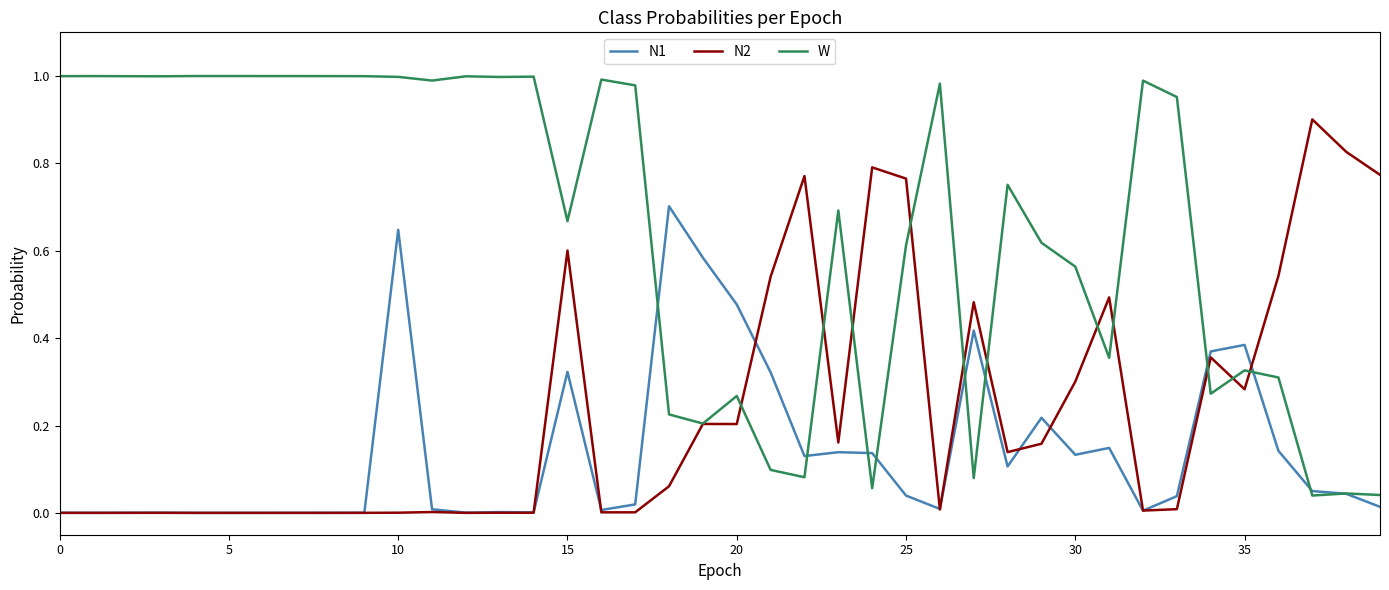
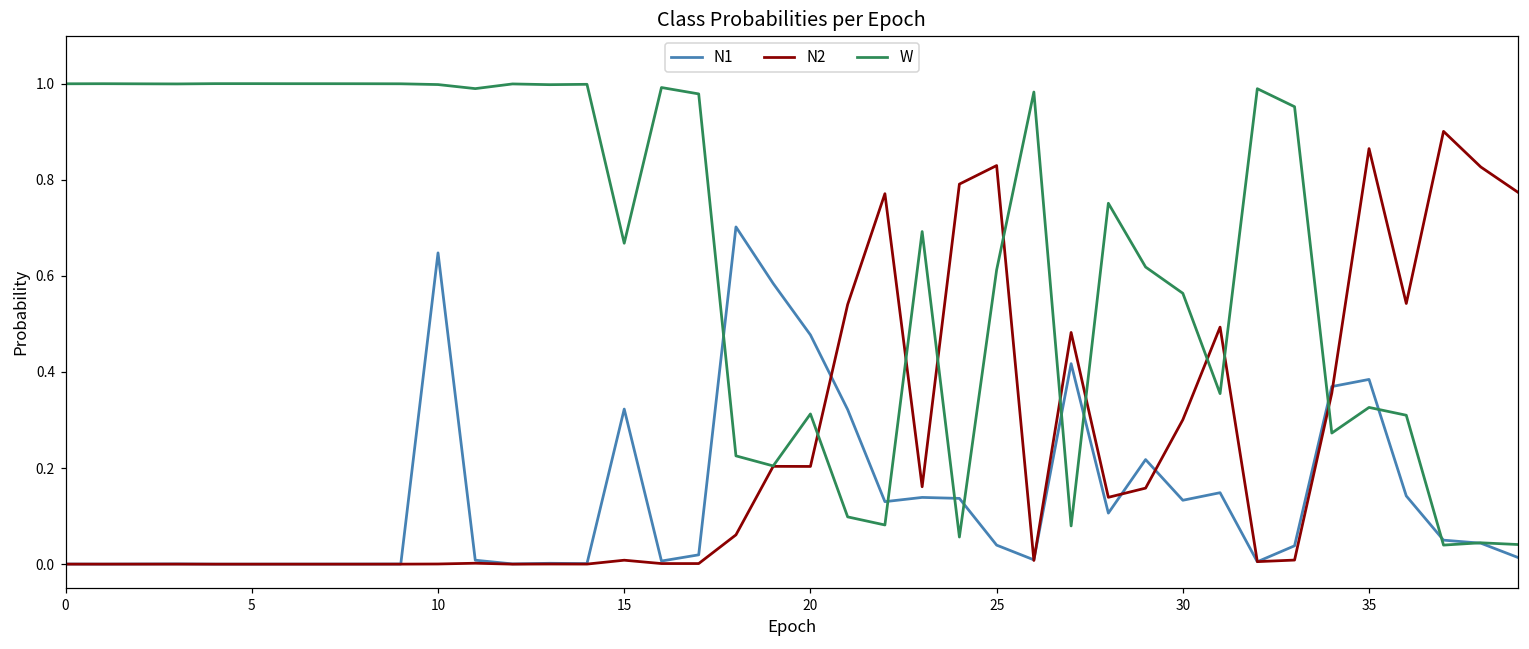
N2, 15: 0.60 -> 0.01
W, 20: 0.27 -> 0.31
N2, 25: 0.77 -> 0.83
N2, 35: 0.28 -> 0.86
